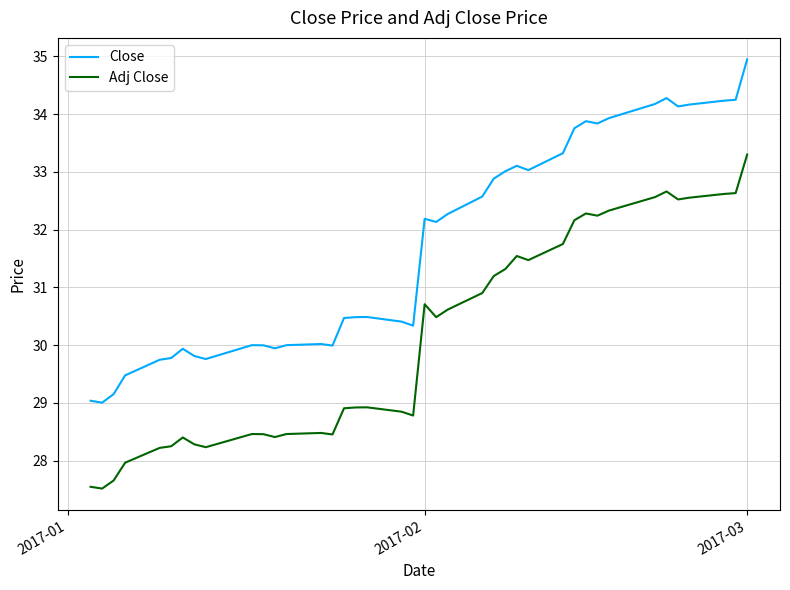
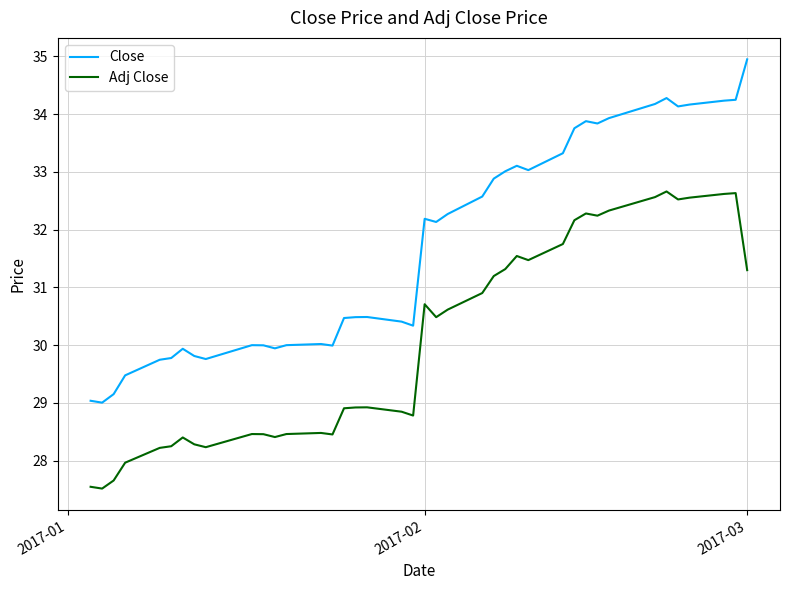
Adj Close, 2017-03: 33.3 -> 31.3
